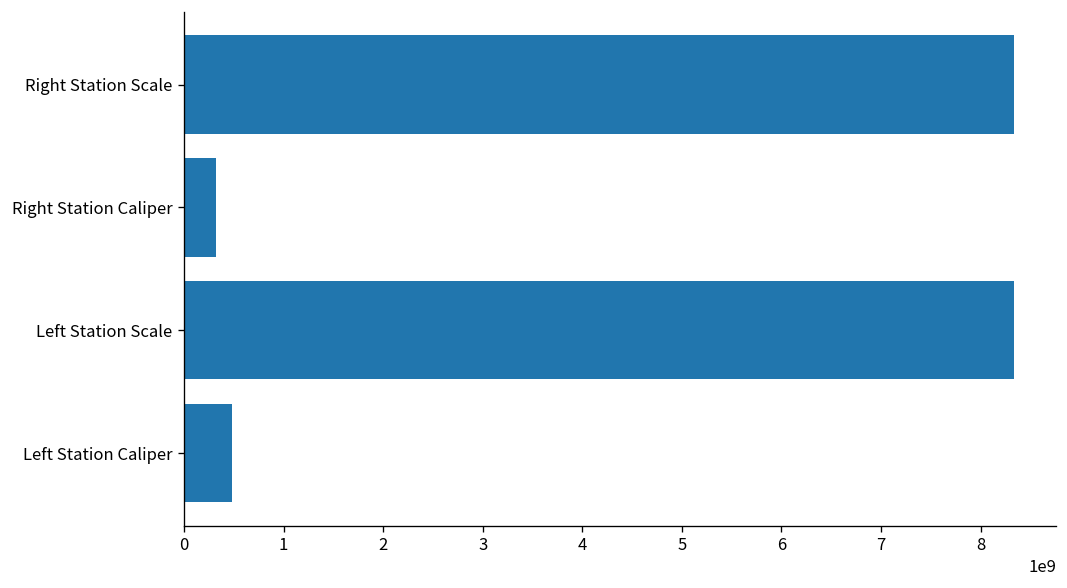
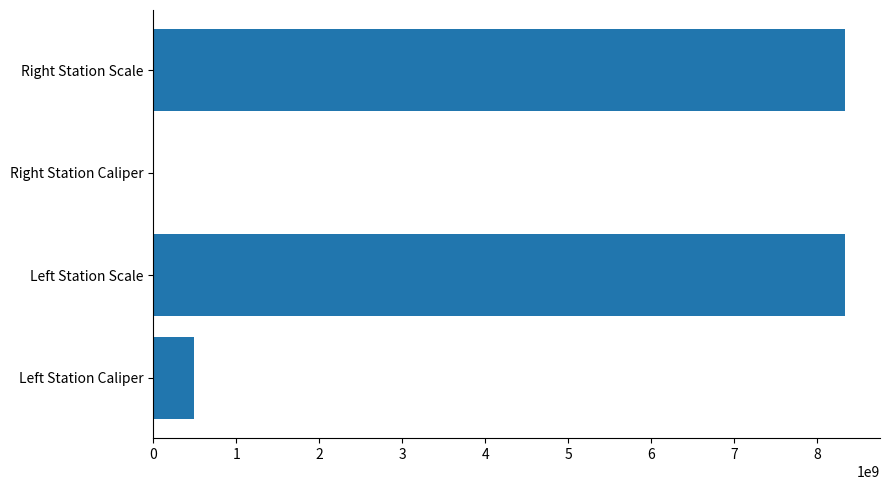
Right Station Caliper: 300000000 -> 0
